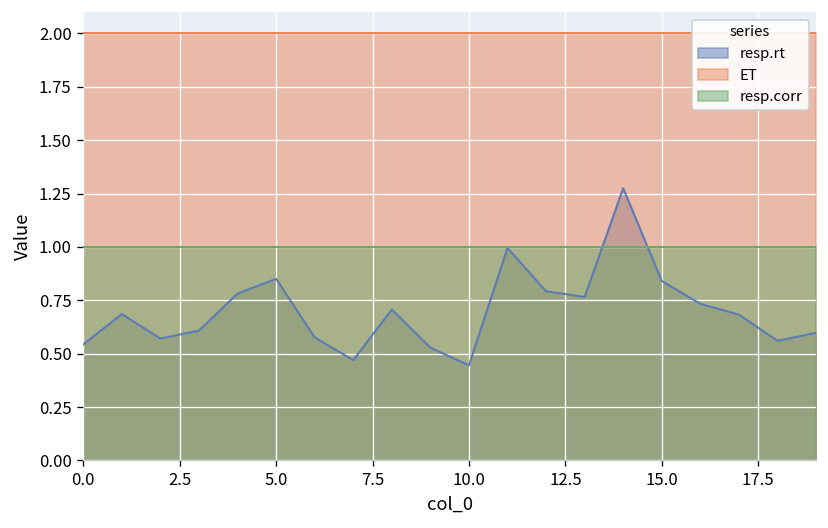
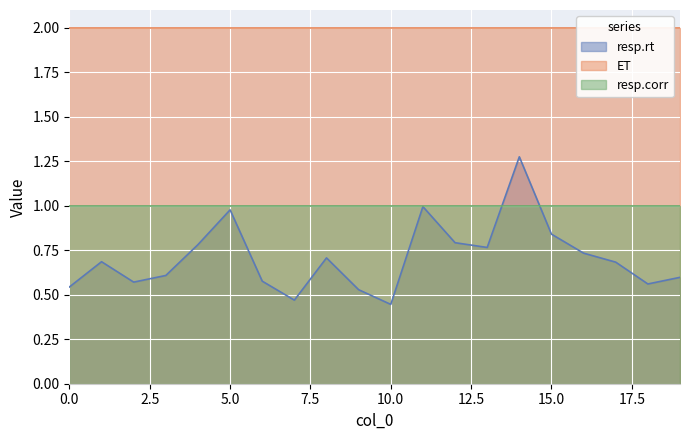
resp.rt, 5.0: 0.85 -> 0.98
